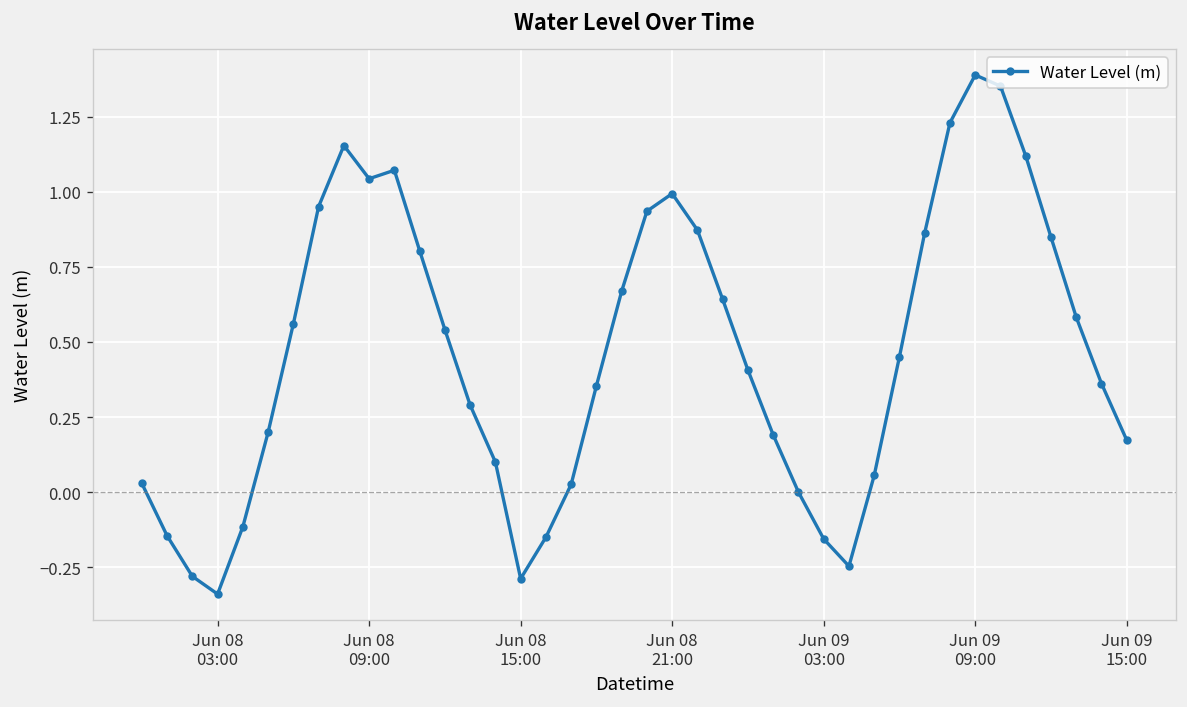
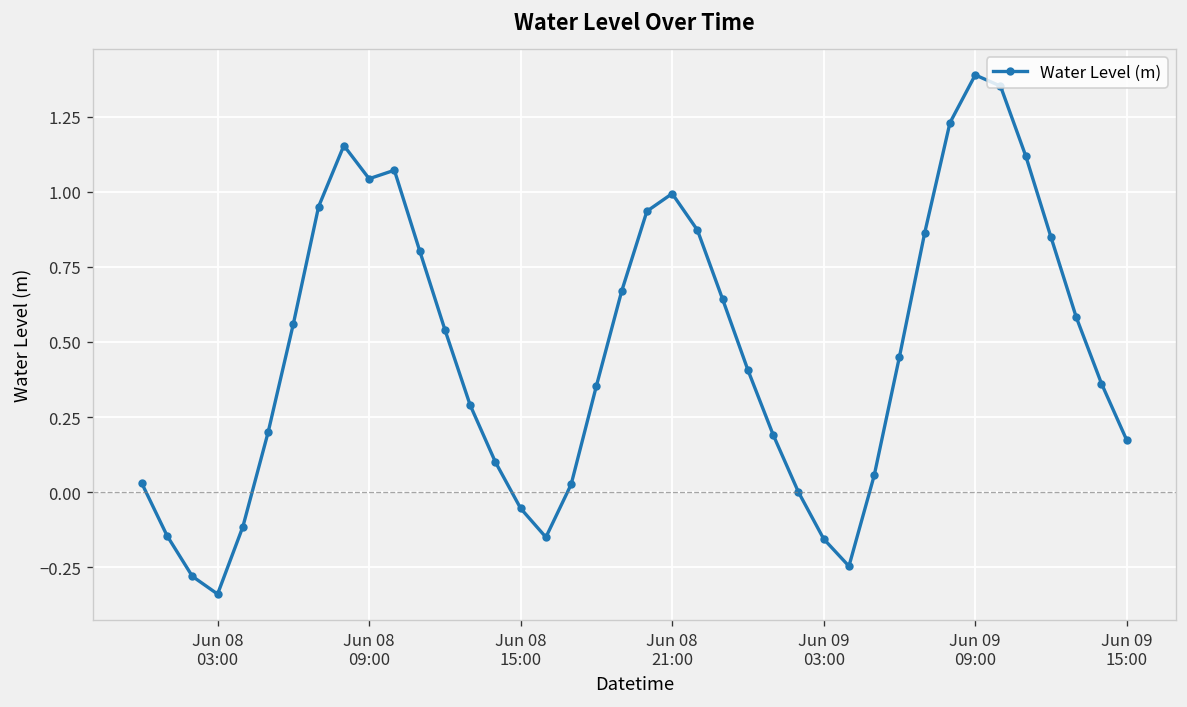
Jun 08 15:00: -0.29 -> -0.05
